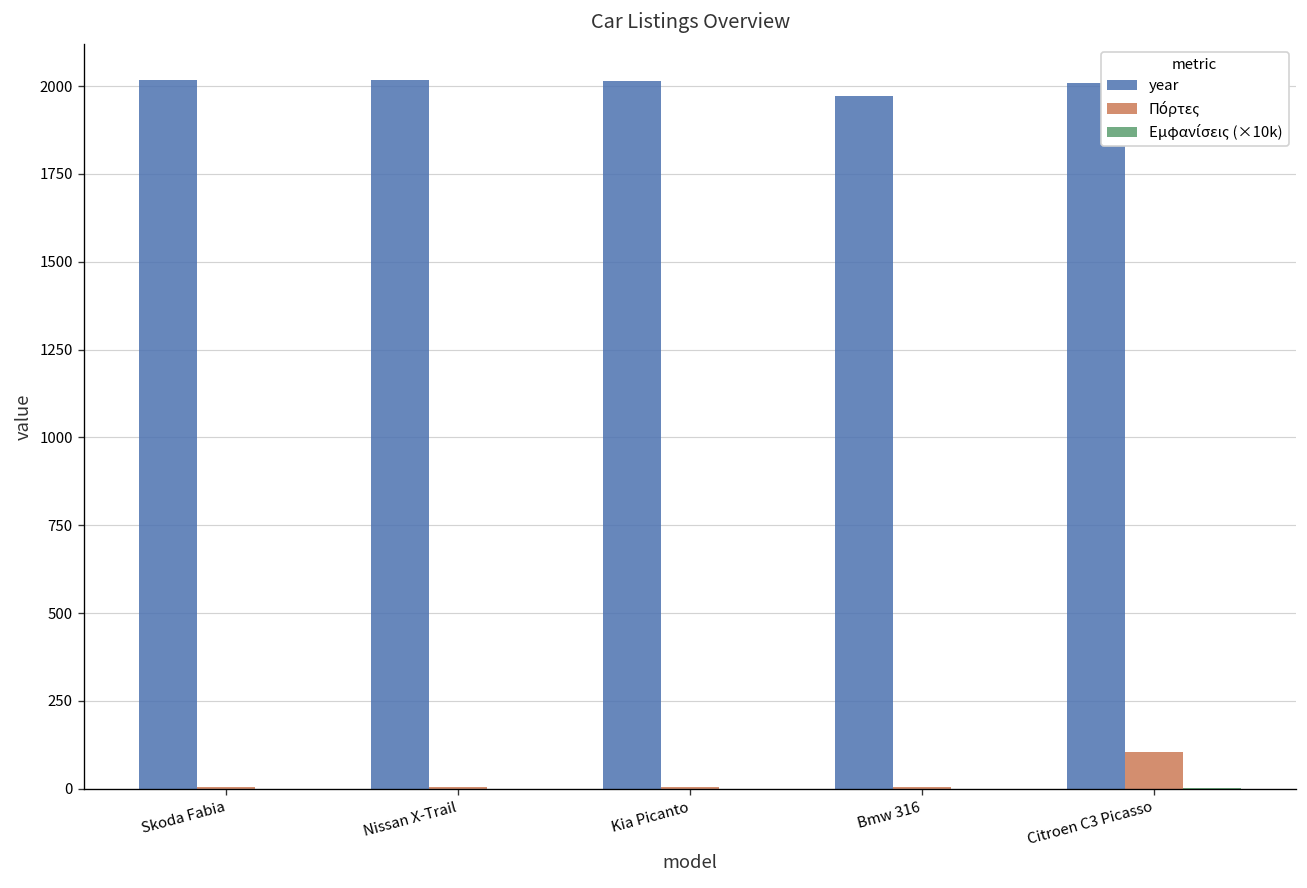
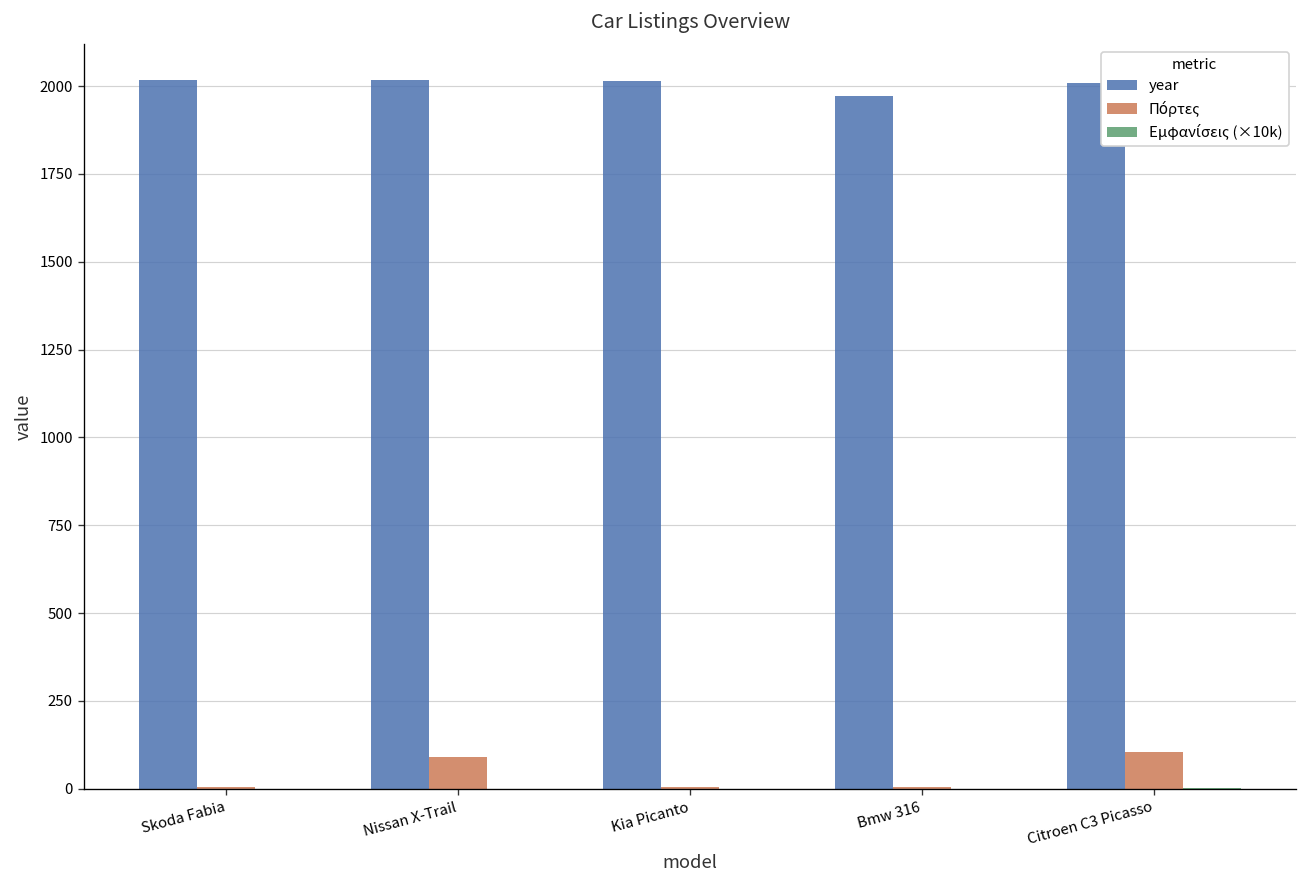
Πόρτες, Nissan X-Trail: 10 -> 90
